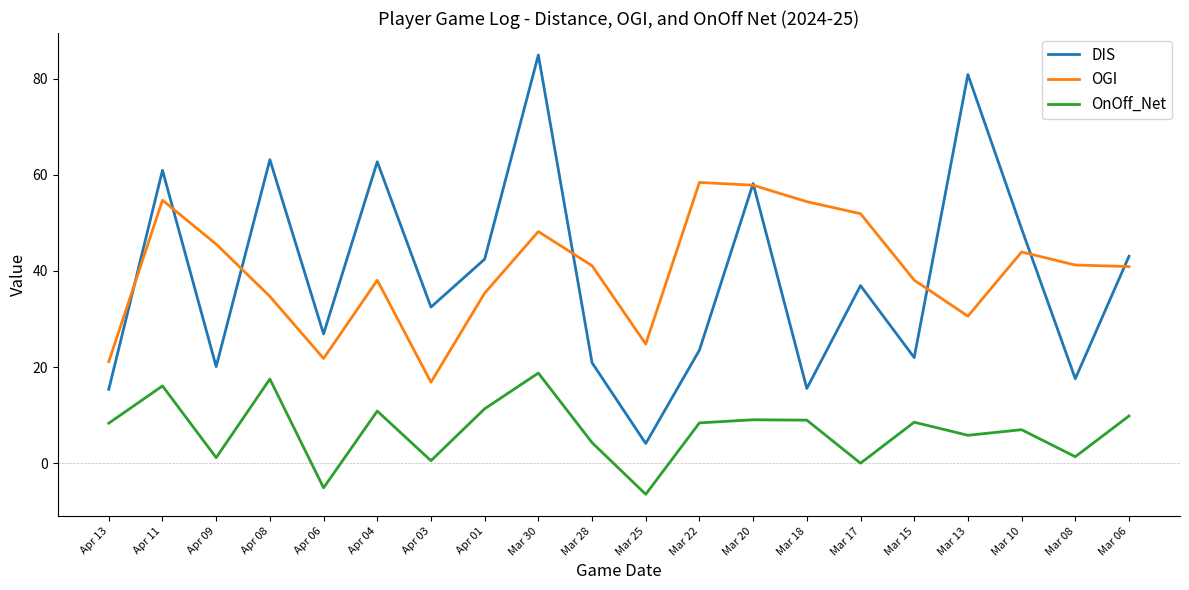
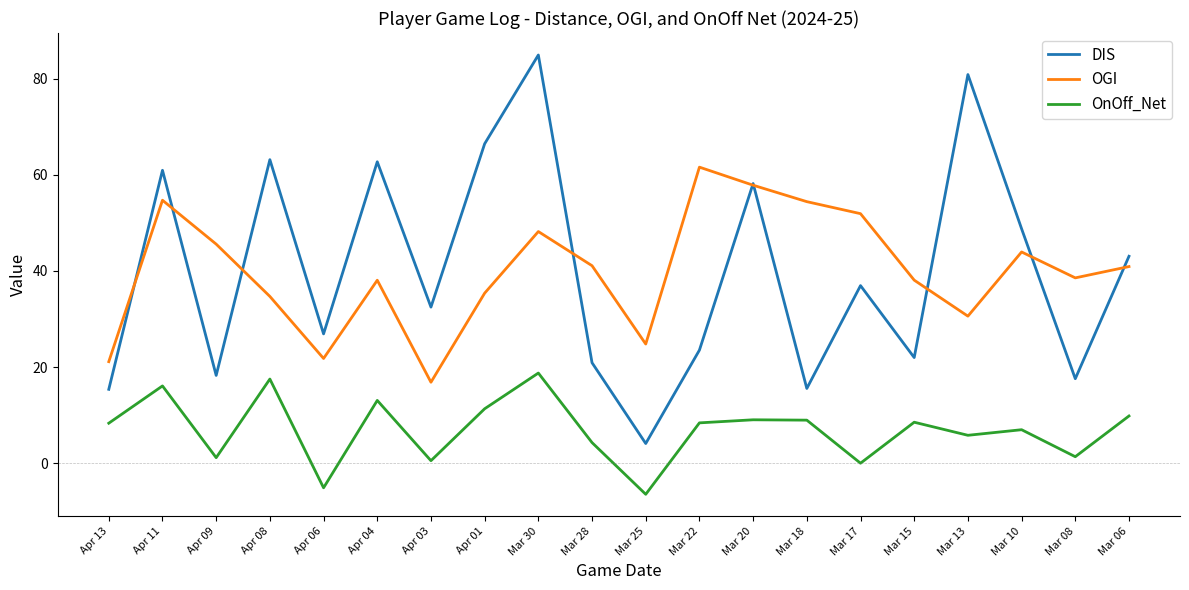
DIS, Apr 09: 20 -> 18
OnOff_Net, Apr 04: 11 -> 13
DIS, Apr 01: 42 -> 66
OGI, Mar 22: 58 -> 62
OGI, Mar 08: 41 -> 39
